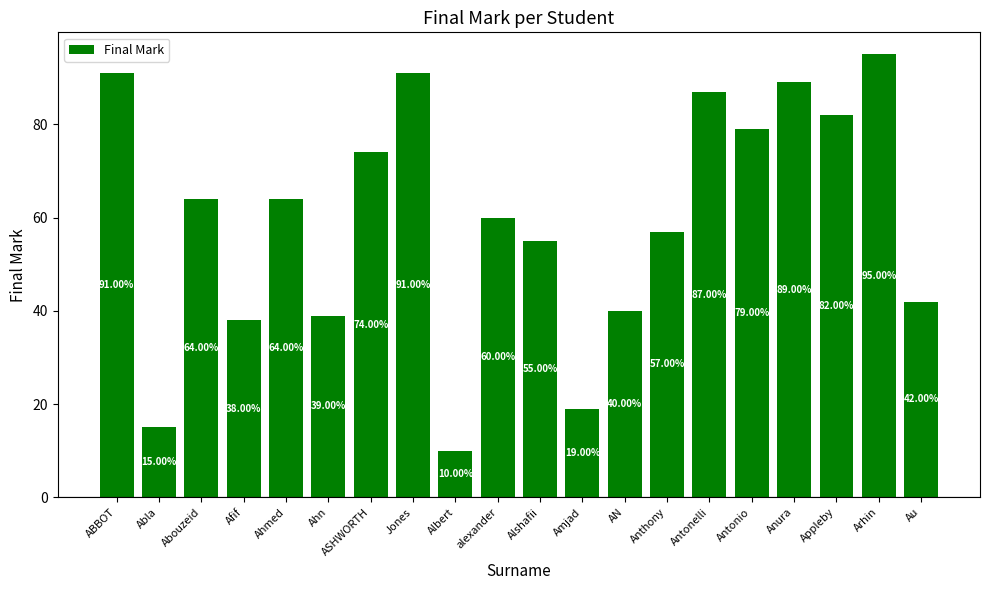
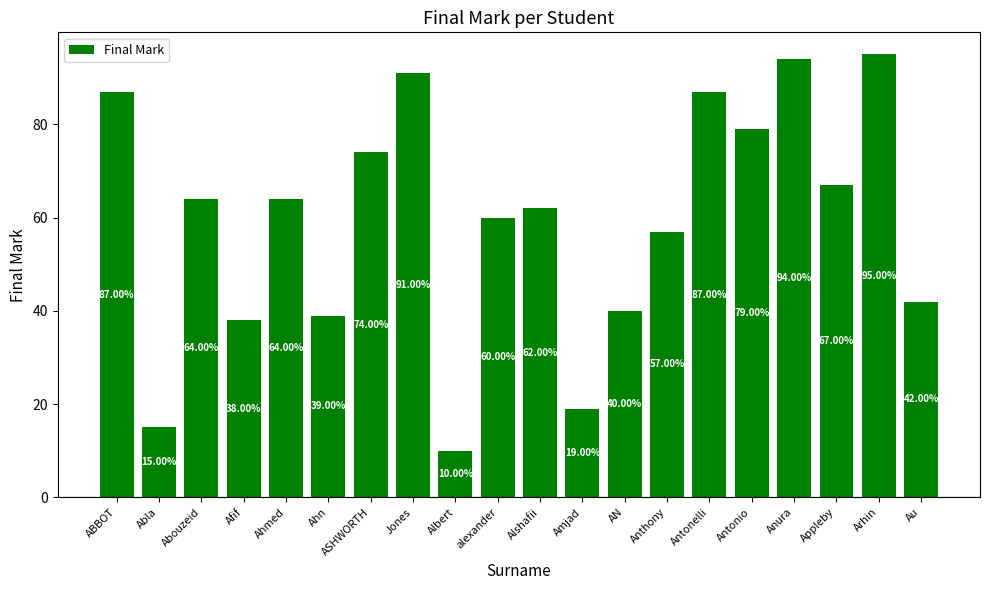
ABBOT: 91.00% -> 87.00%
Alshafii: 55.00% -> 62.00%
Anura: 89.00% -> 94.00%
Appleby: 82.00% -> 67.00%
